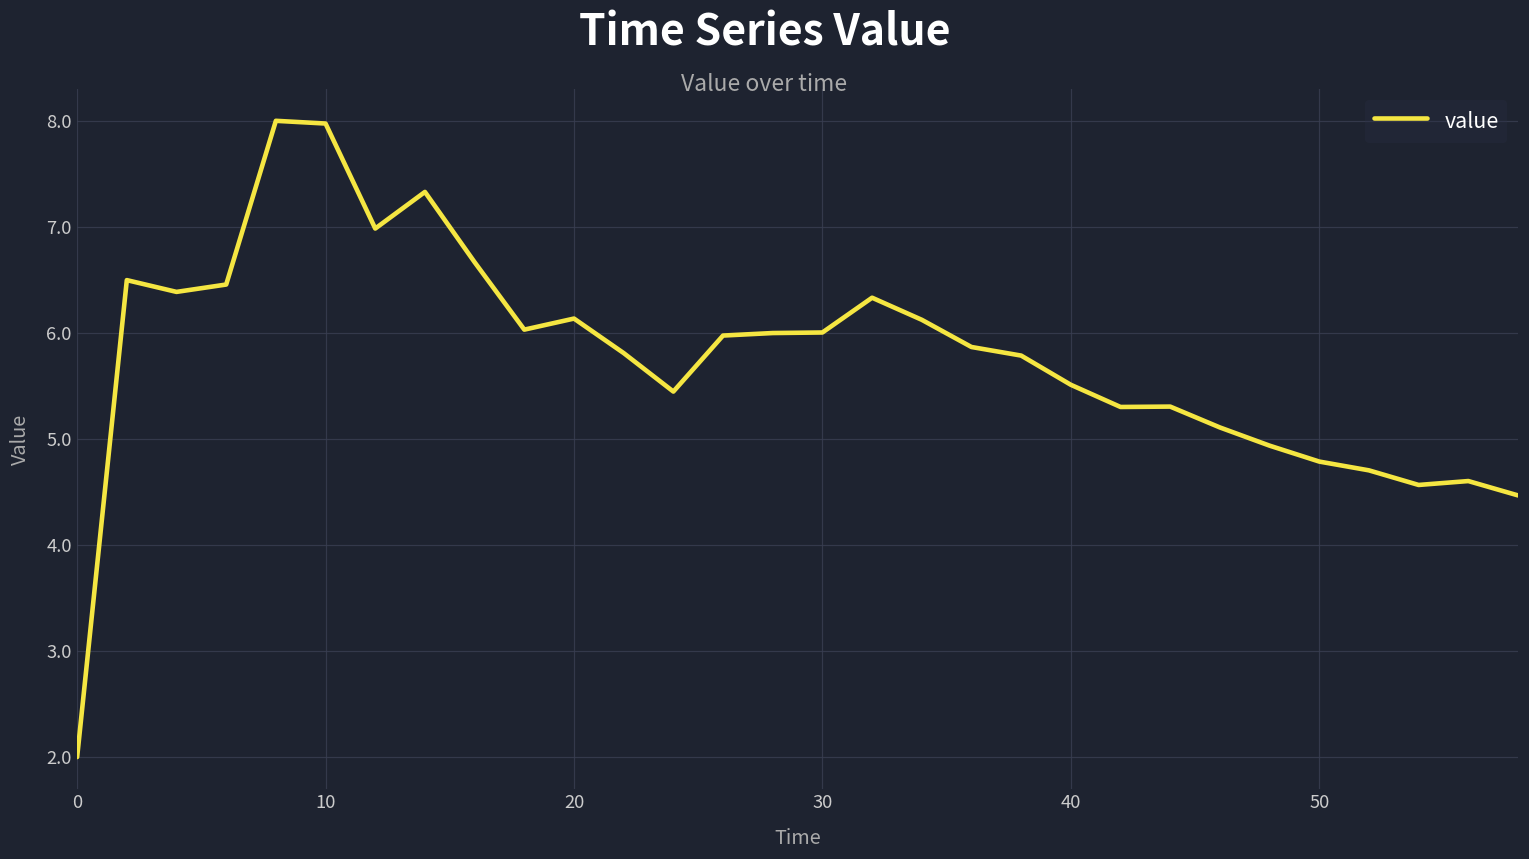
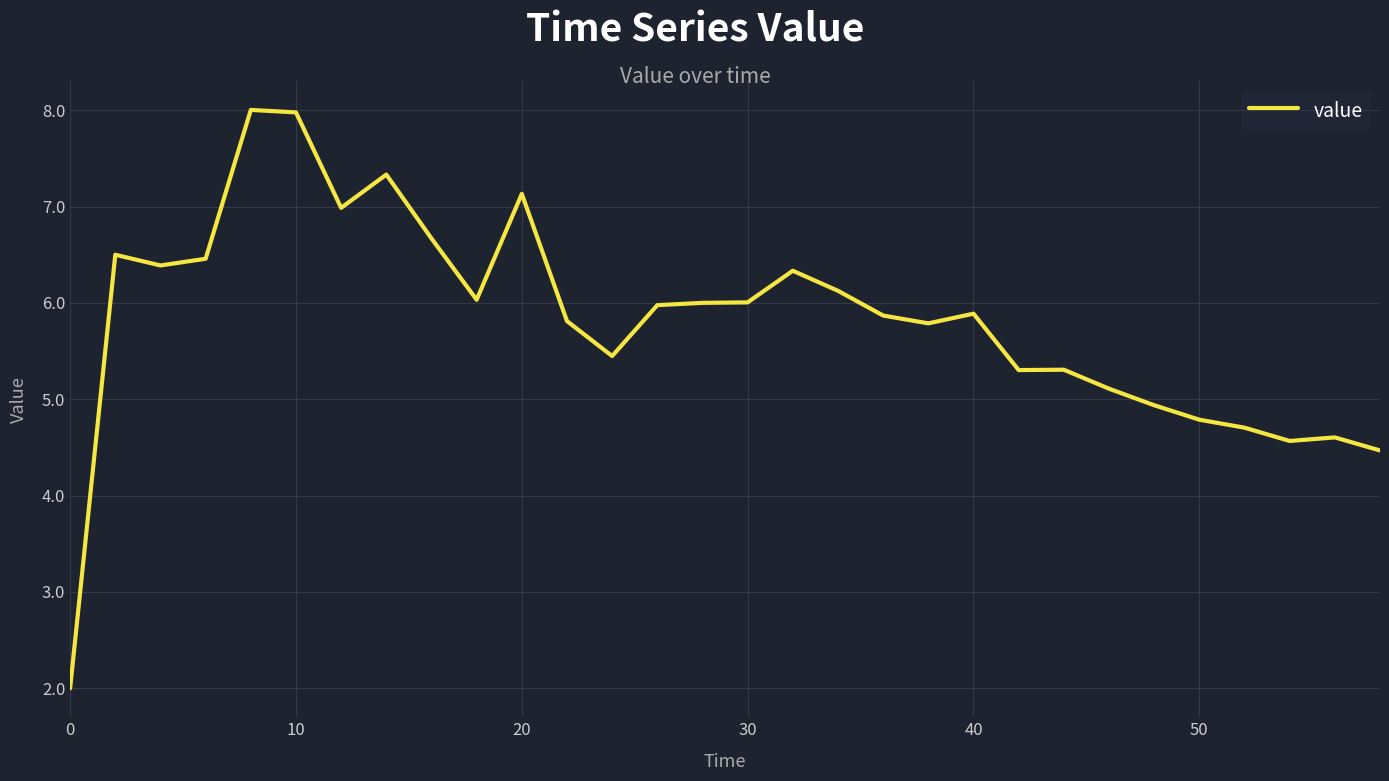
20: 6.1 -> 7.1
40: 5.5 -> 5.9
